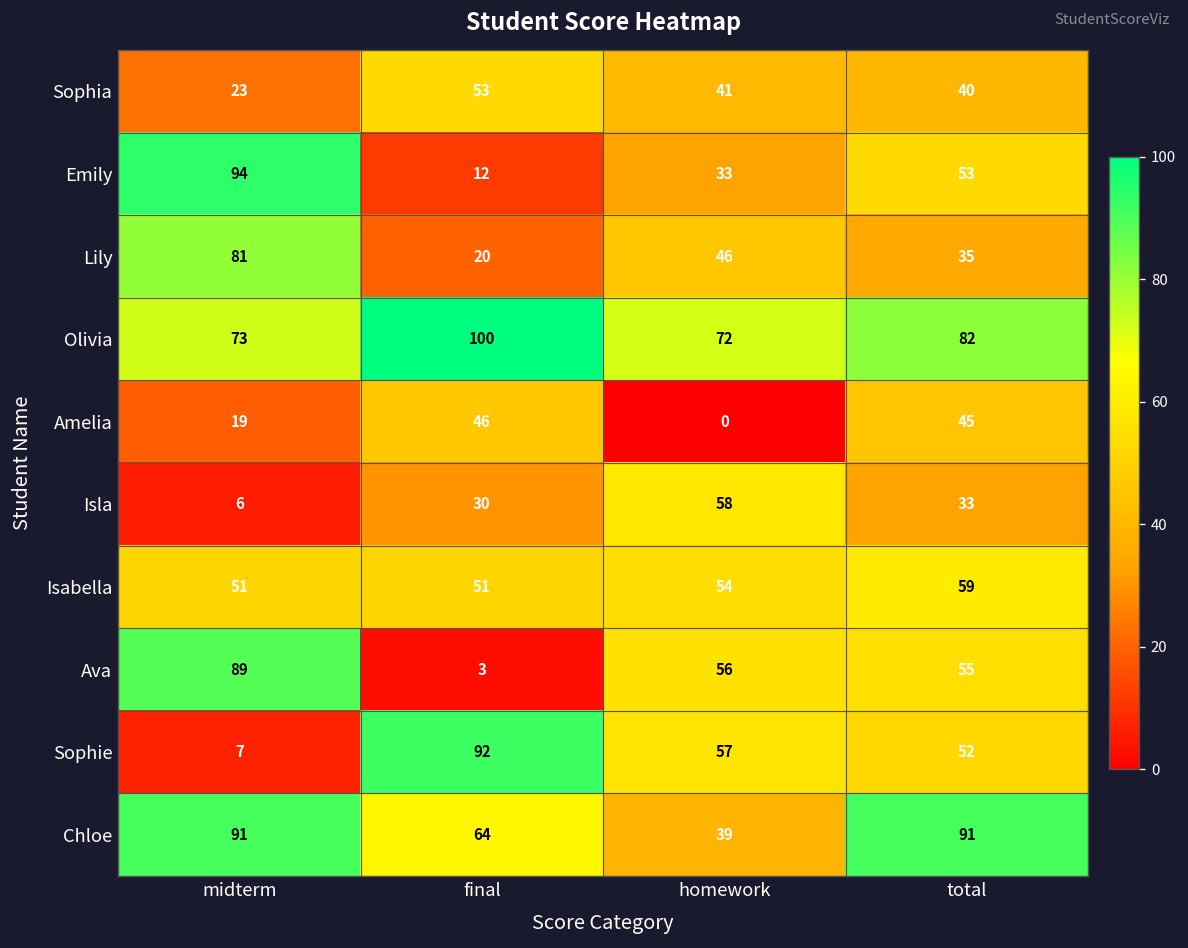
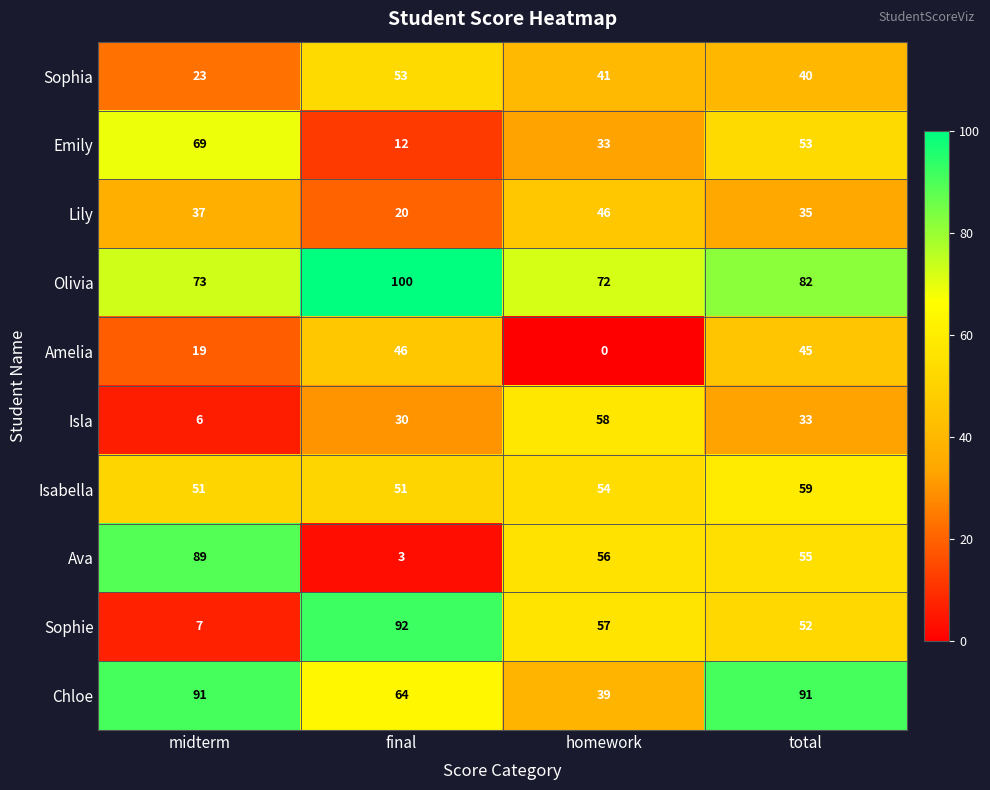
Emily, midterm: 94 -> 69
Lily, midterm: 81 -> 37
